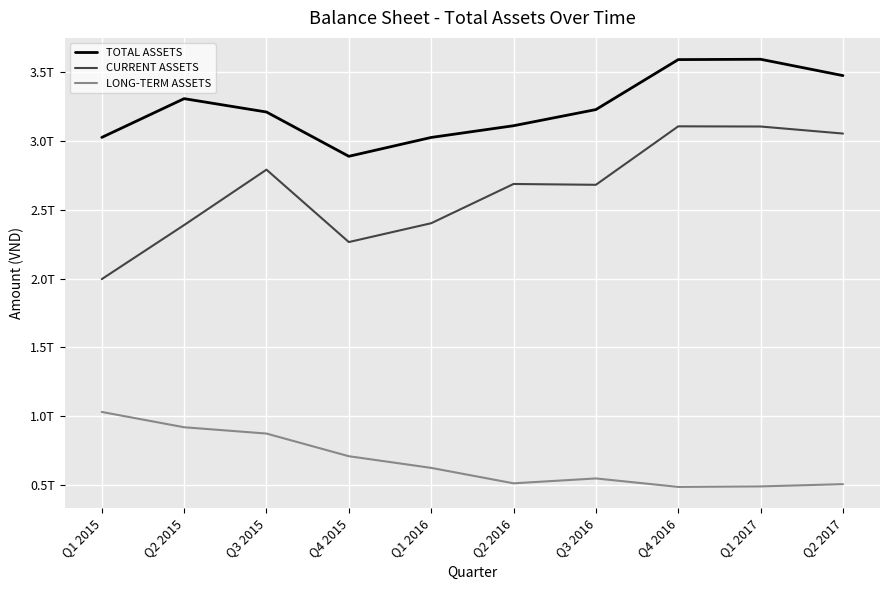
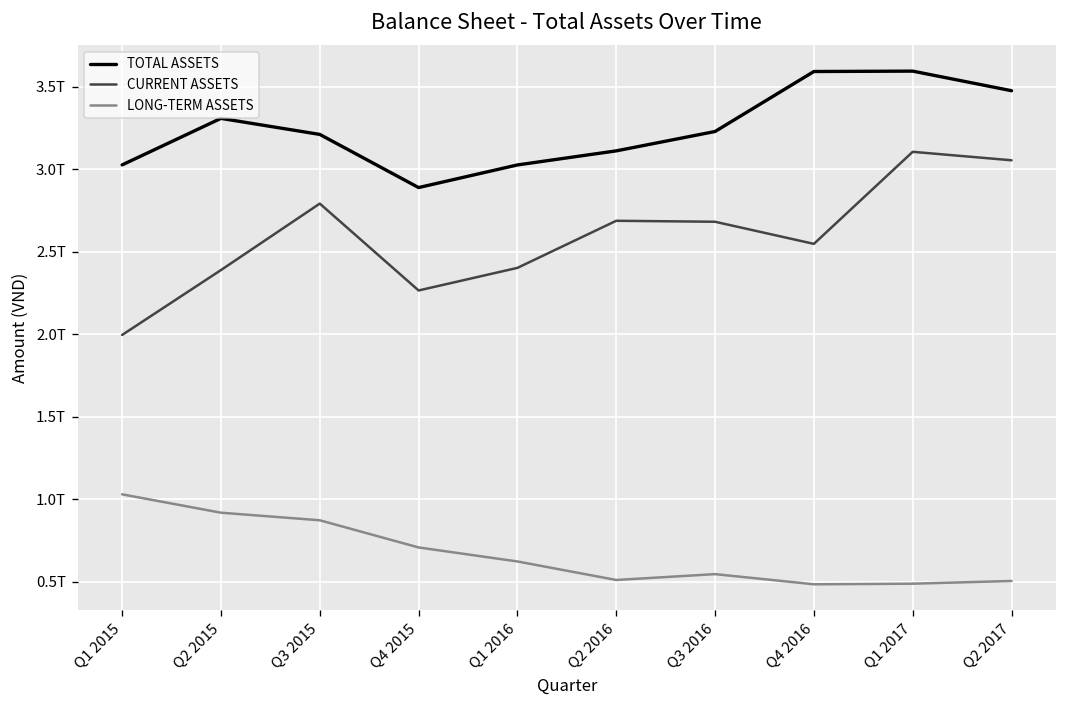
CURRENT ASSETS, Q4 2016: 3.11T -> 2.55T
